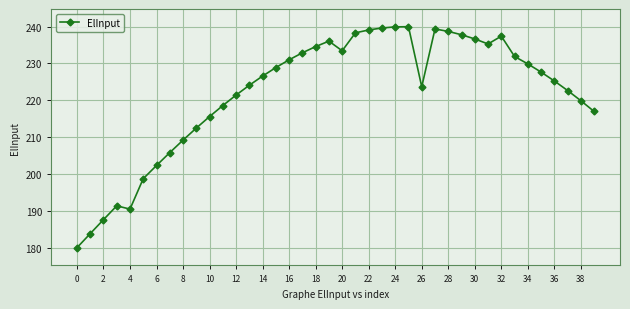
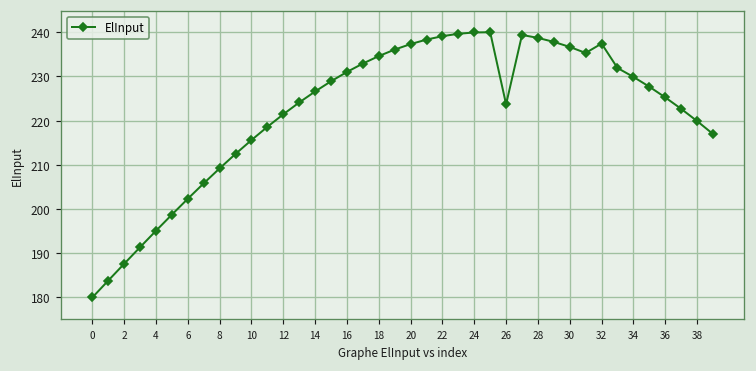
4: 190 -> 195
20: 233 -> 237
